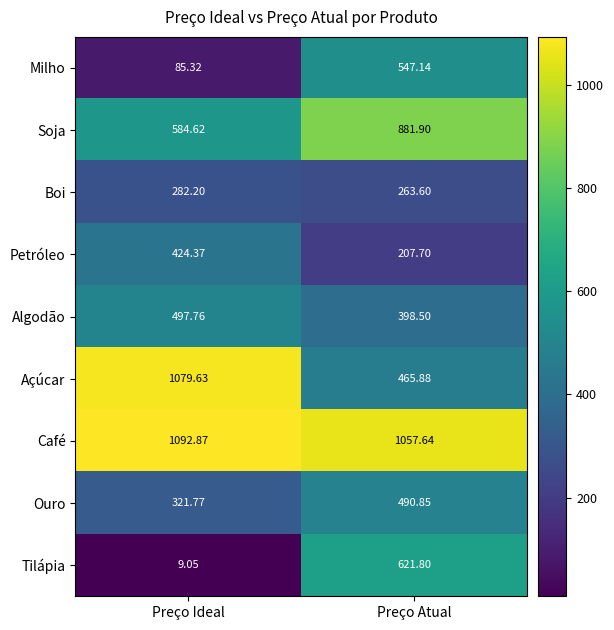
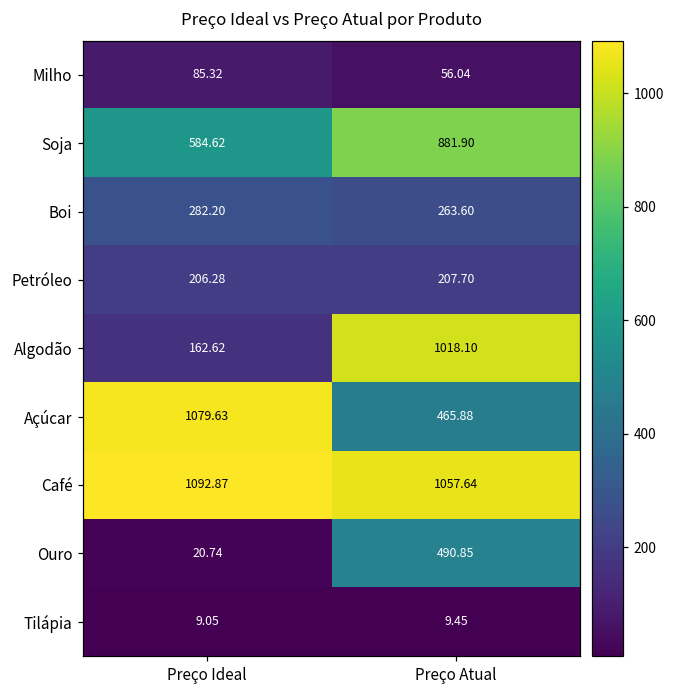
Milho, Preço Atual: 547.14 -> 56.04
Petróleo, Preço Ideal: 424.37 -> 206.28
Algodão, Preço Ideal: 497.76 -> 162.62
Algodão, Preço Atual: 398.50 -> 1018.10
Ouro, Preço Ideal: 321.77 -> 20.74
Tilápia, Preço Atual: 621.80 -> 9.45
